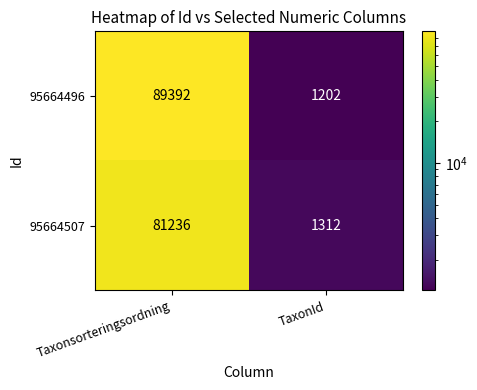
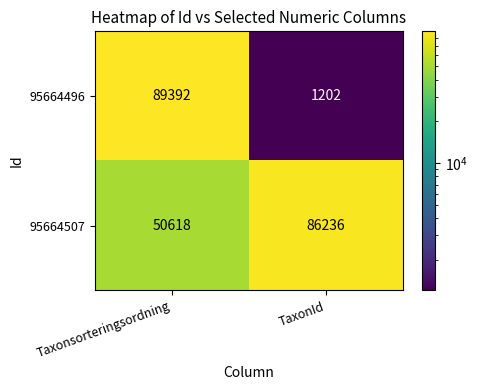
95664507, Taxonsorteringsordning: 81236 -> 50618
95664507, TaxonId: 1312 -> 86236
